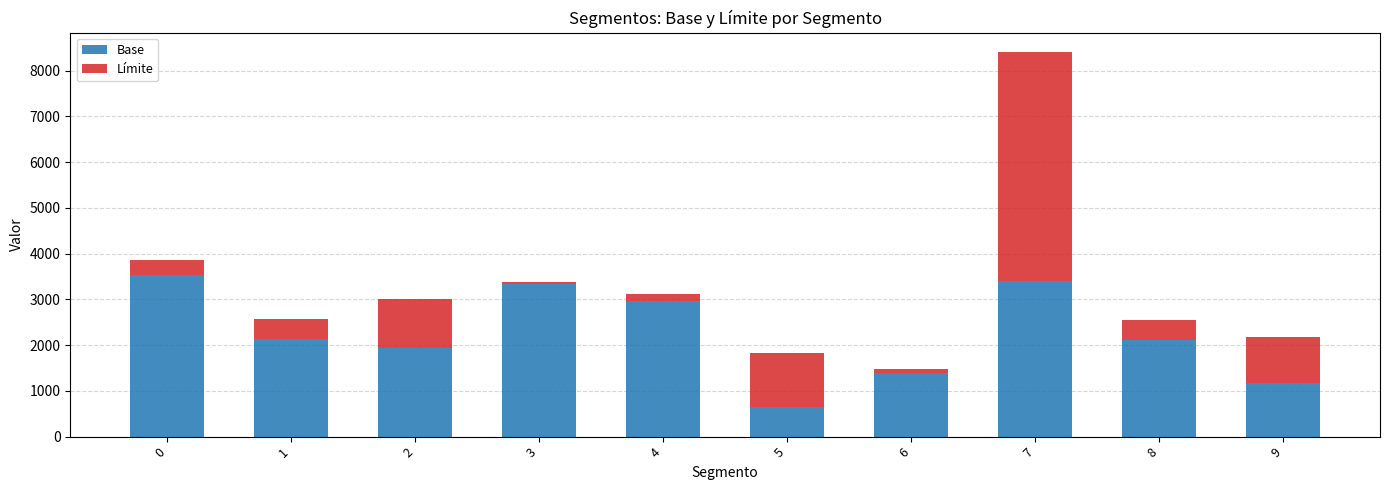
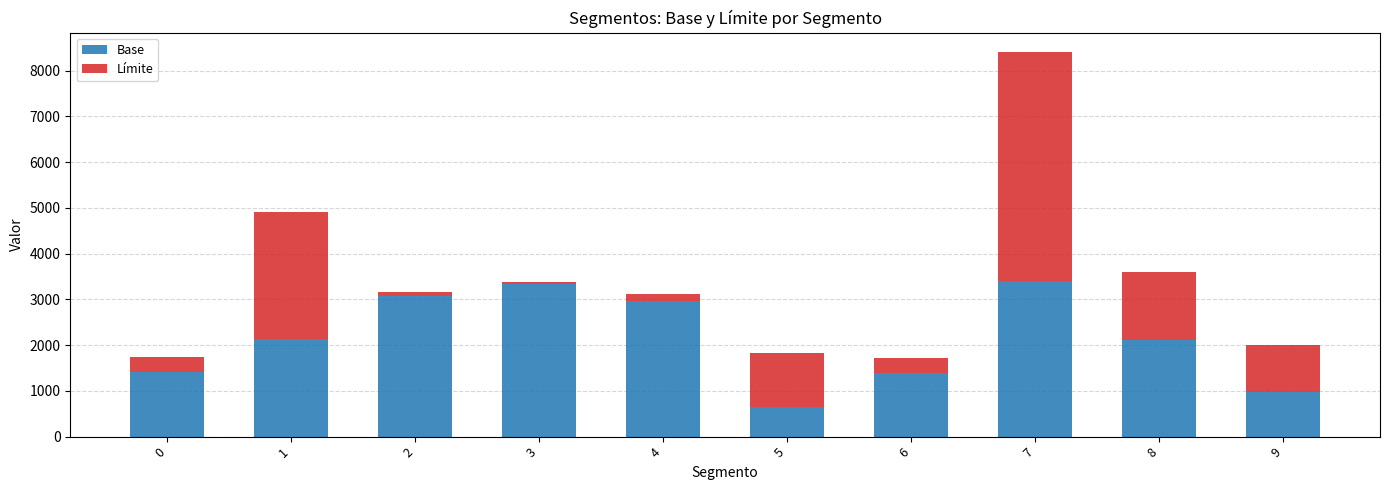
Base, 0: 3500 -> 1400
Límite, 1: 400 -> 2800
Base, 2: 1900 -> 3100
Límite, 2: 1100 -> 100
Límite, 6: 100 -> 300
Límite, 8: 400 -> 1500
Base, 9: 1200 -> 1000
